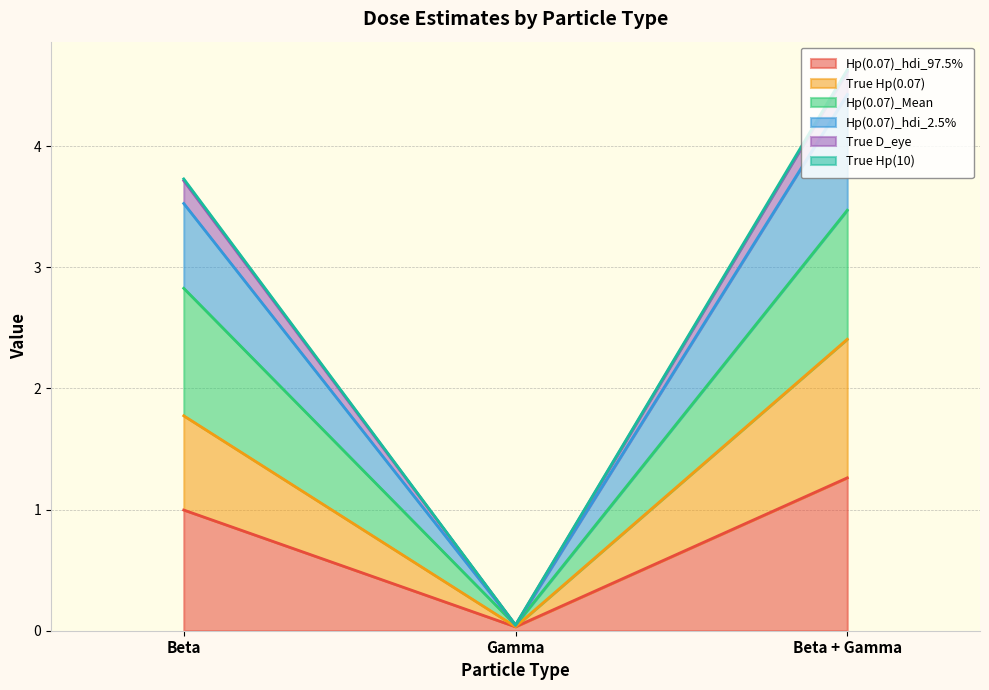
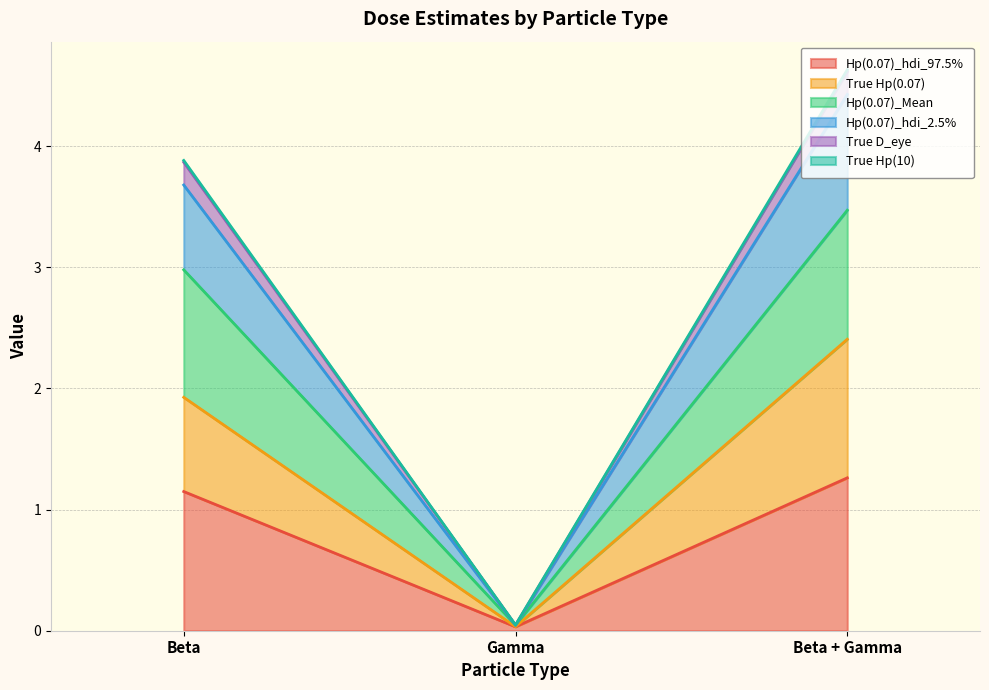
Hp(0.07)_hdi_97.5%, Beta: 1.00 -> 1.15
